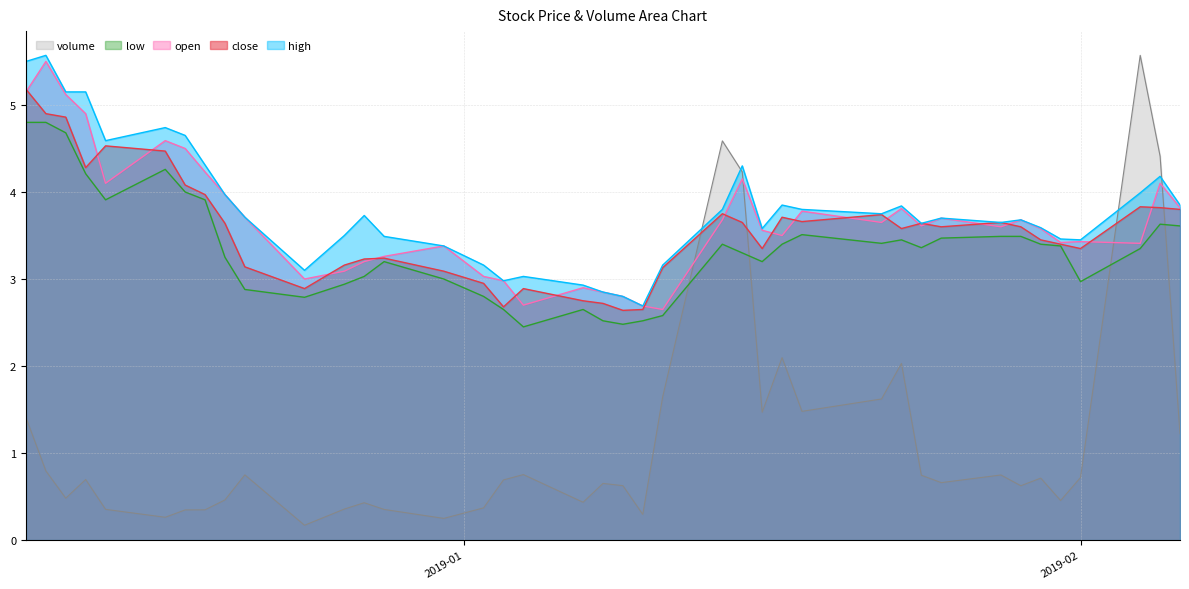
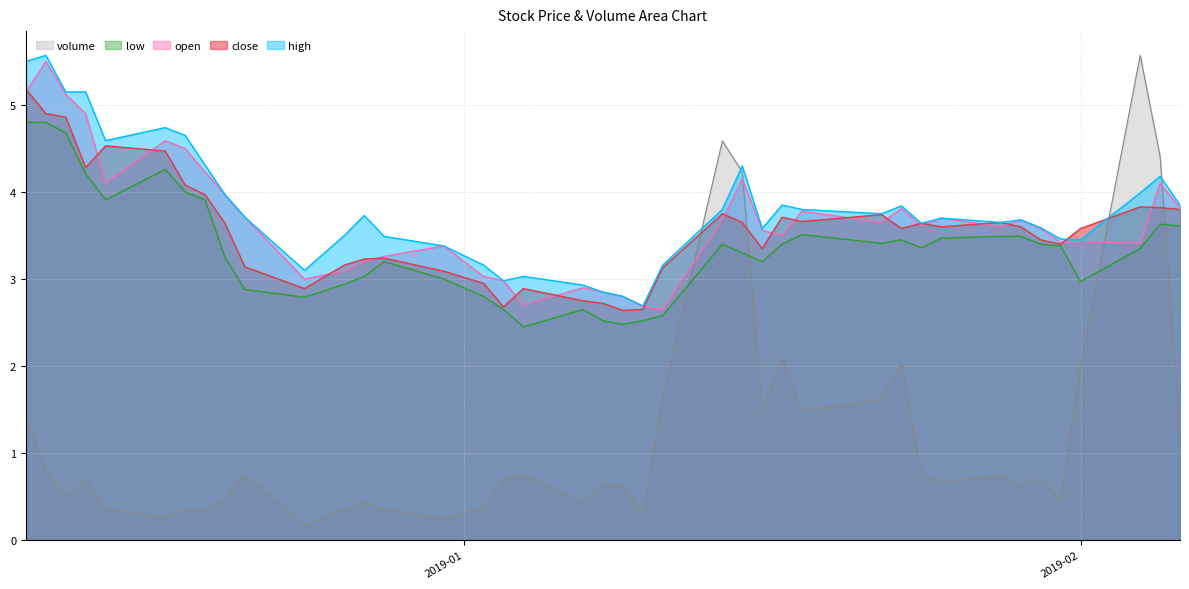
volume, 2019-02: 0.7 -> 2.0
close, 2019-02: 3.4 -> 3.6
